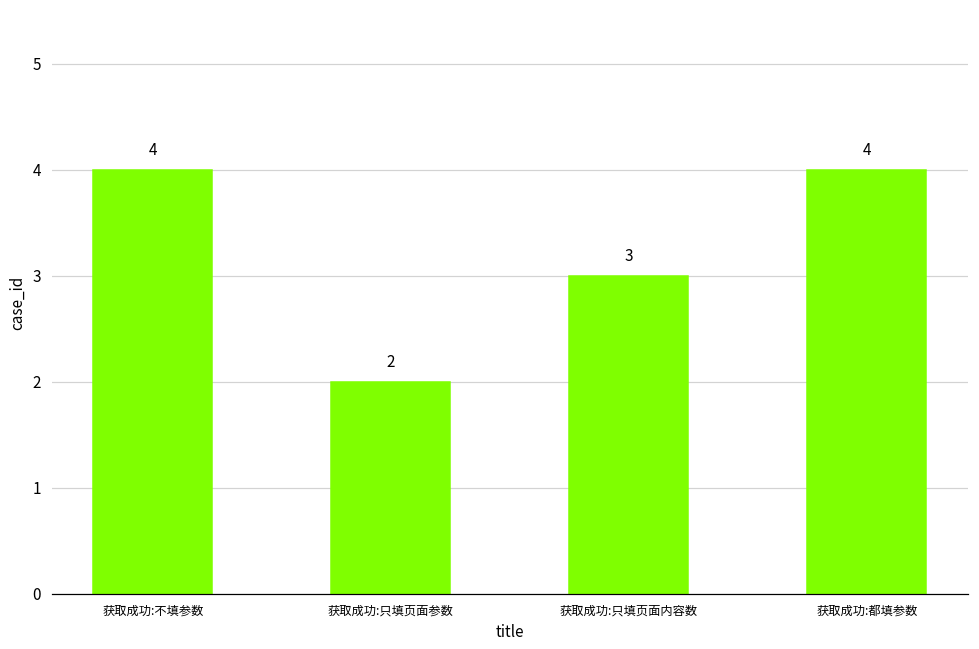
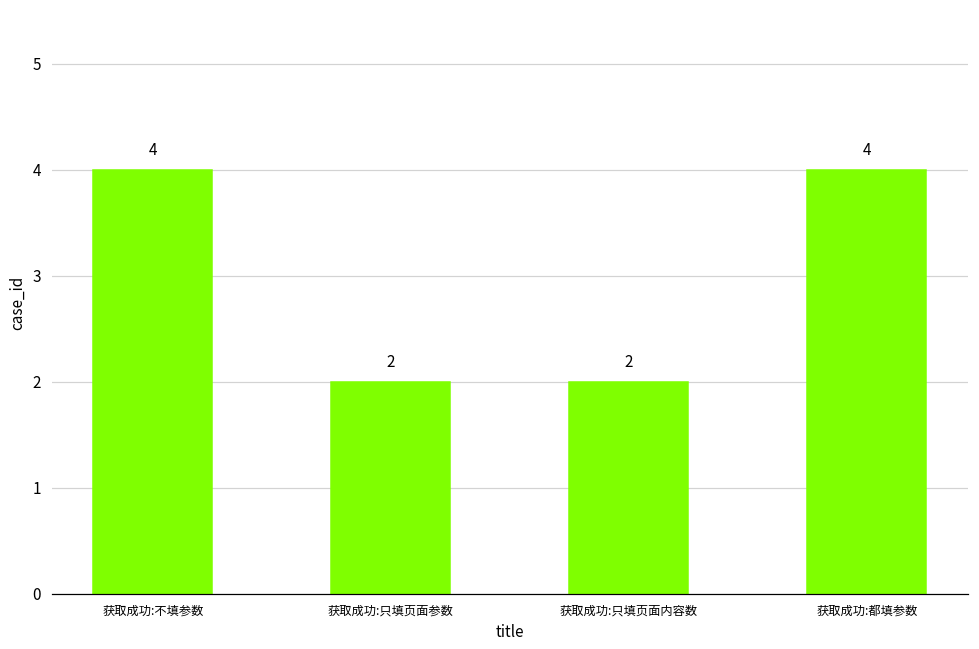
获取成功:只填页面内容数: 3 -> 2
